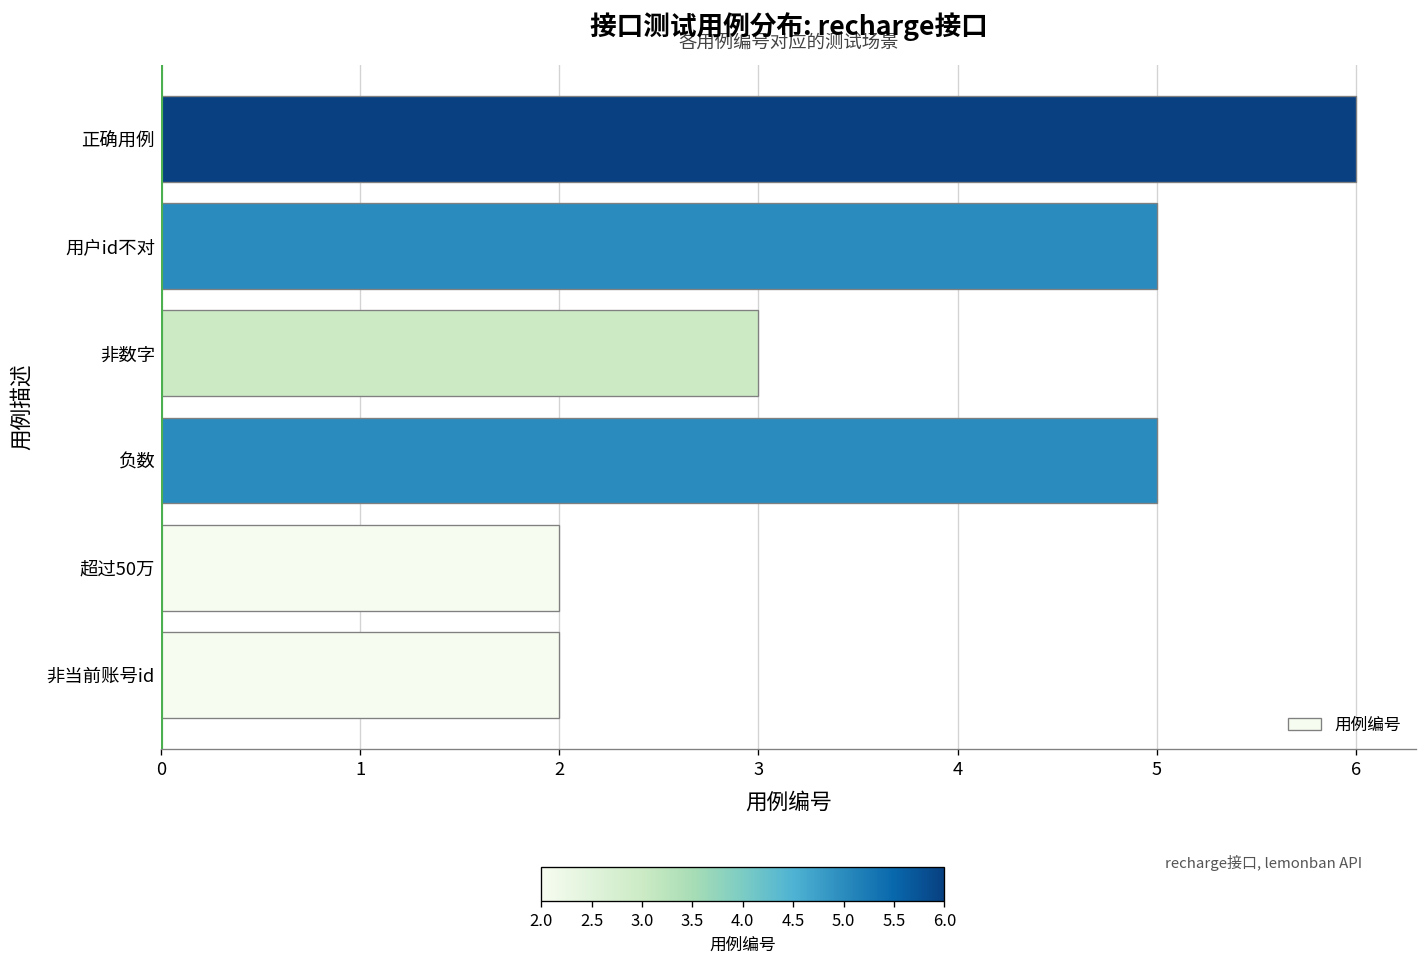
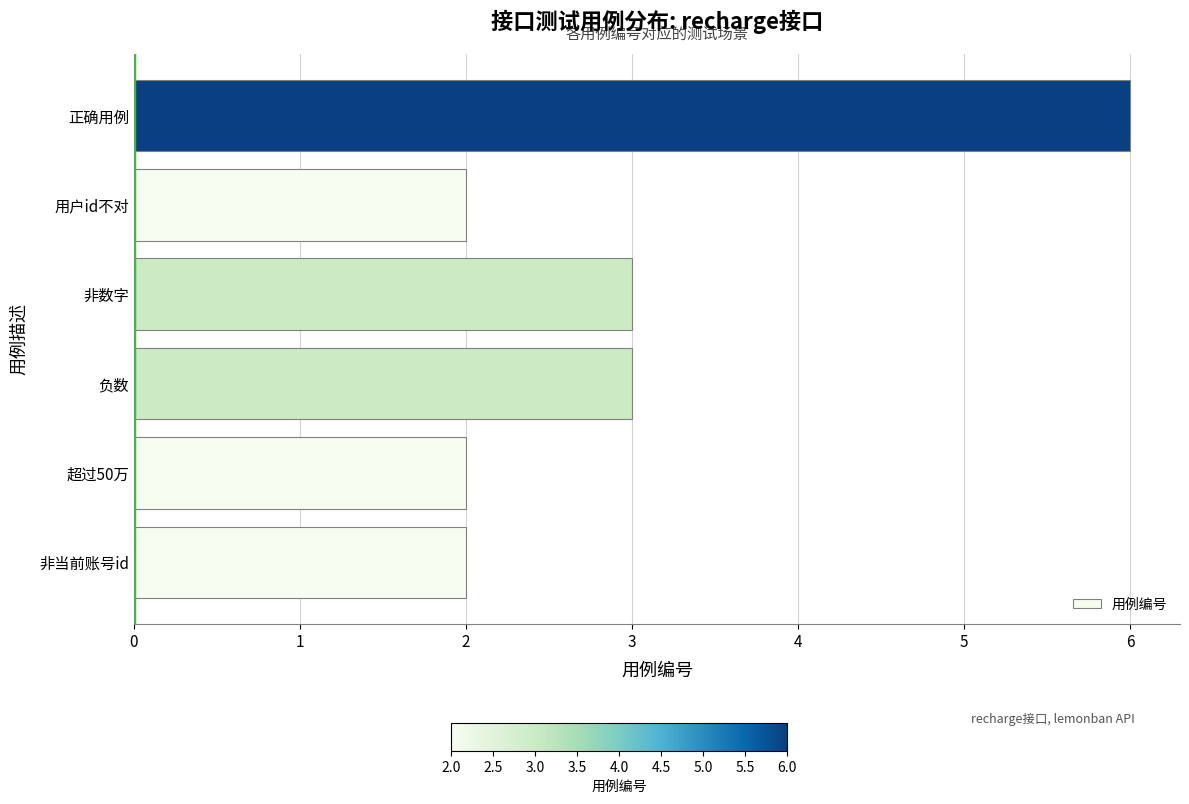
用户id不对: 5 -> 2
负数: 5 -> 3
